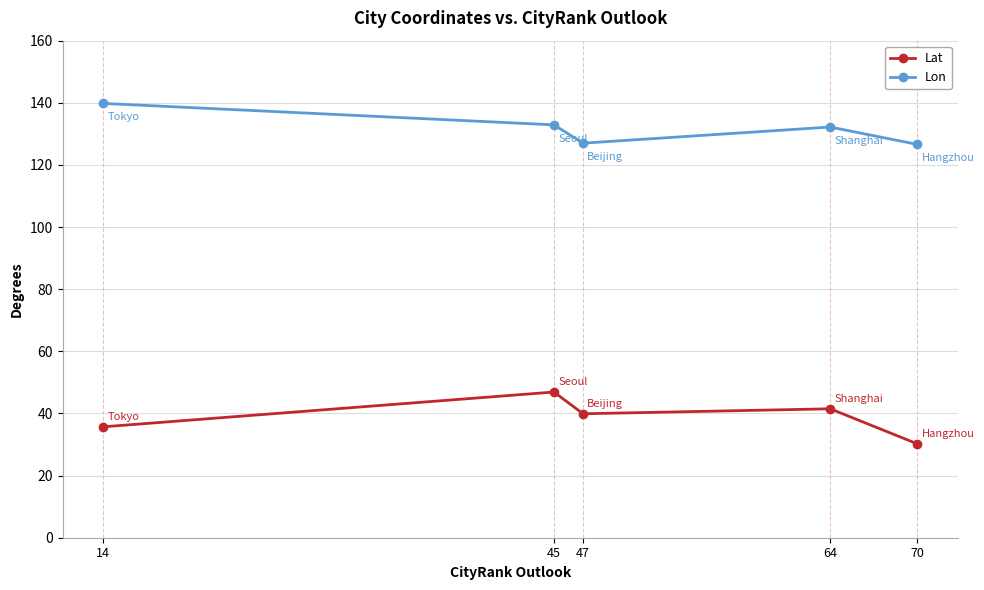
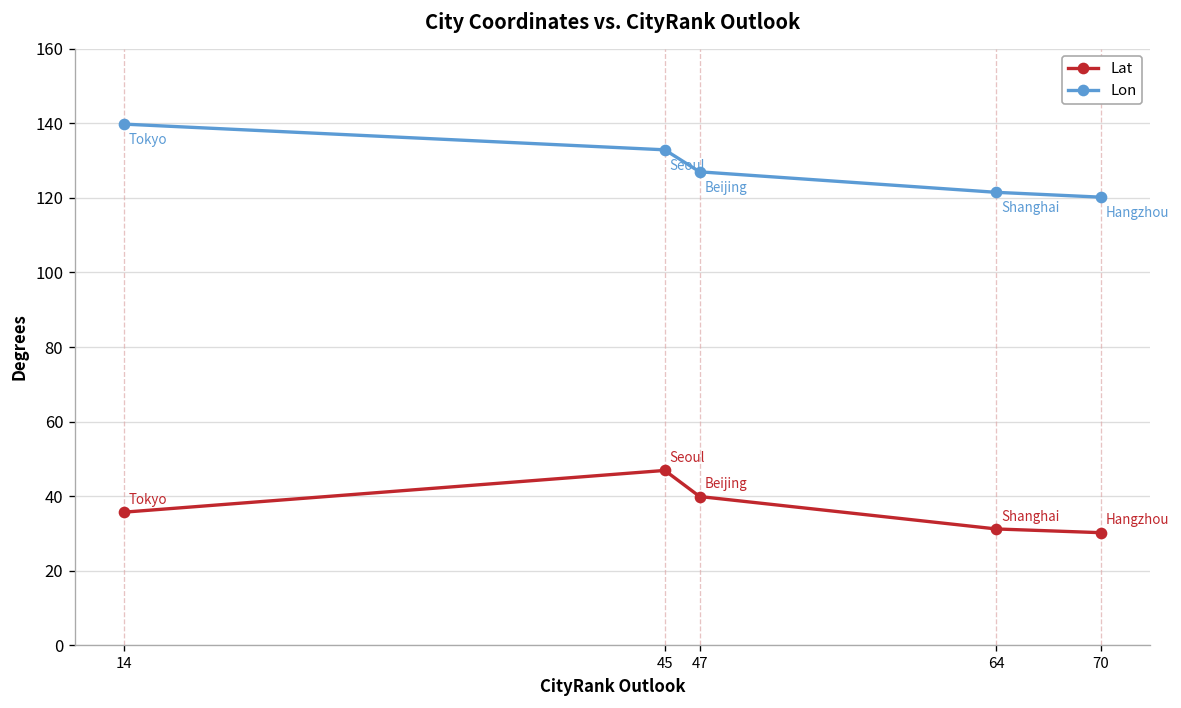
Lat, 64: 42 -> 31
Lon, 64: 132 -> 122
Lon, 70: 127 -> 120
